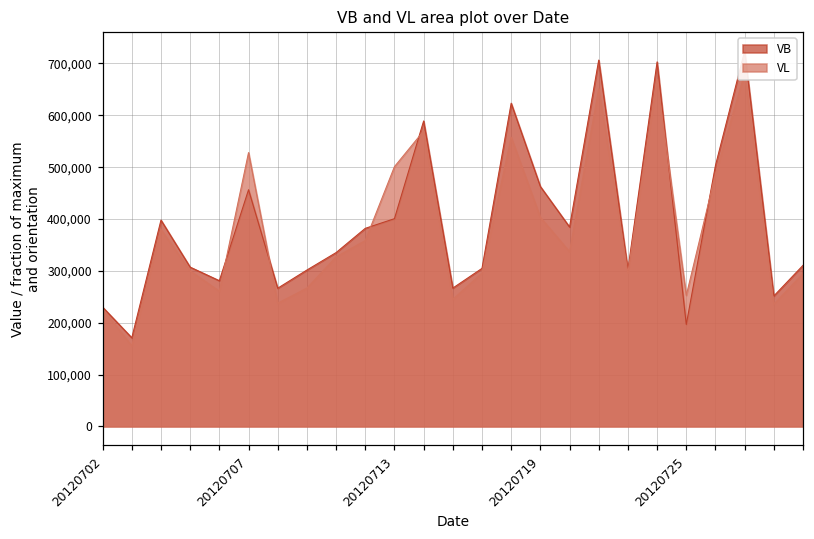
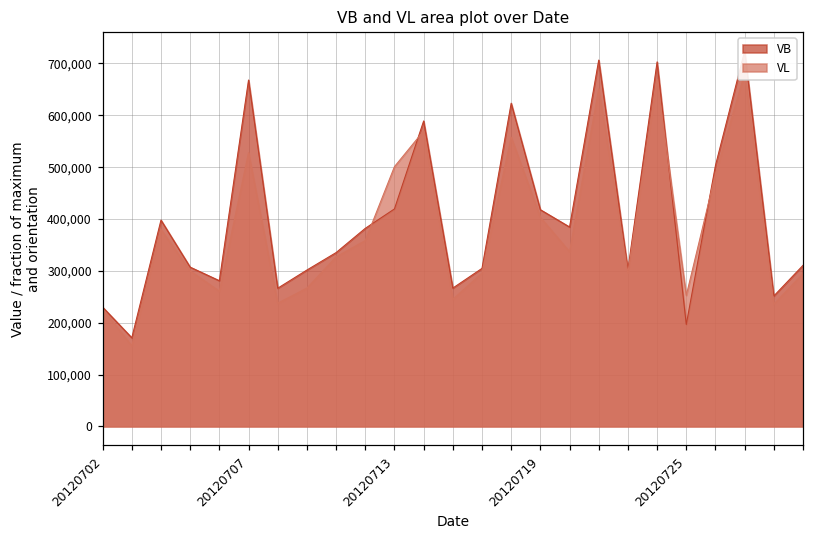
VB, 20120707: 460,000 -> 670,000
VB, 20120713: 400,000 -> 420,000
VB, 20120719: 460,000 -> 420,000
